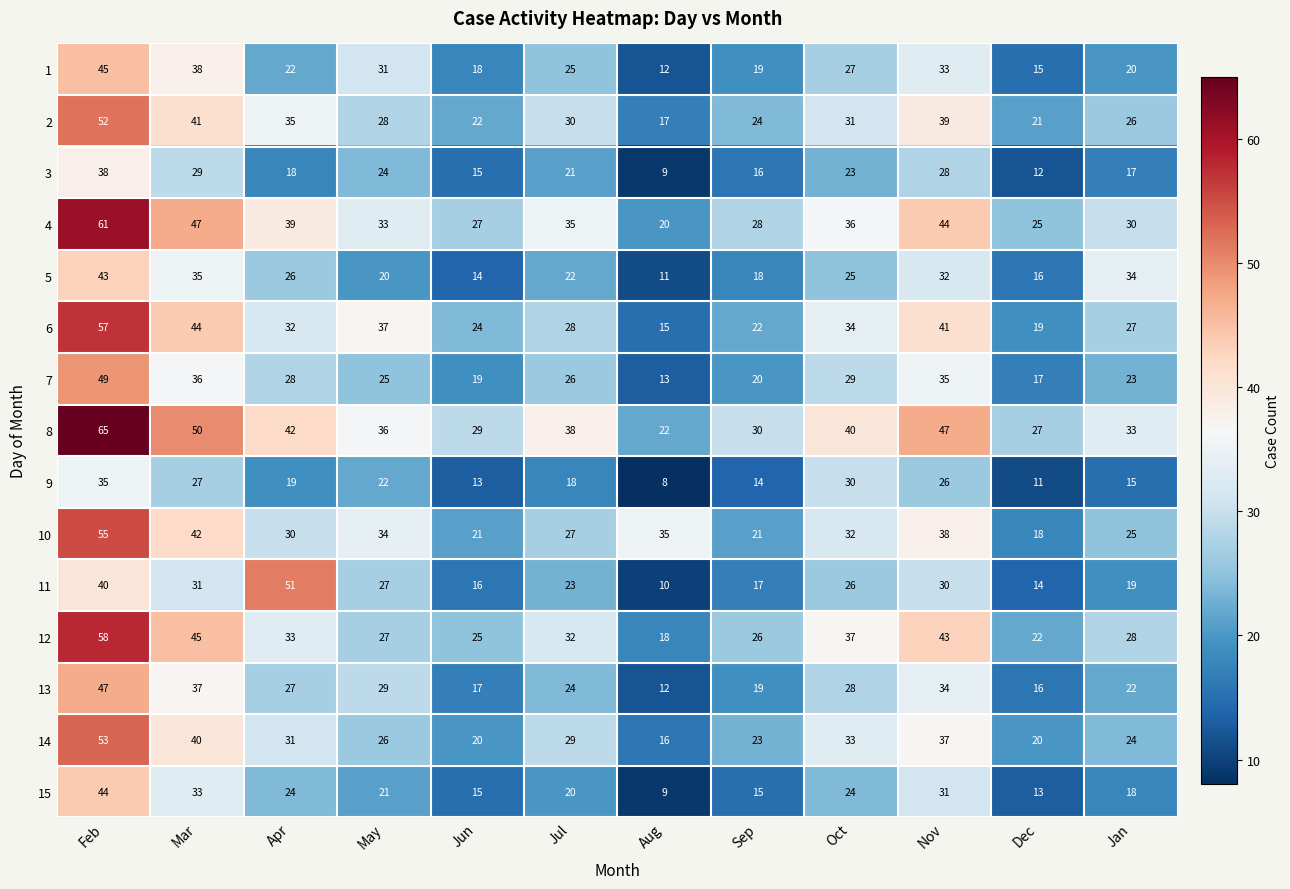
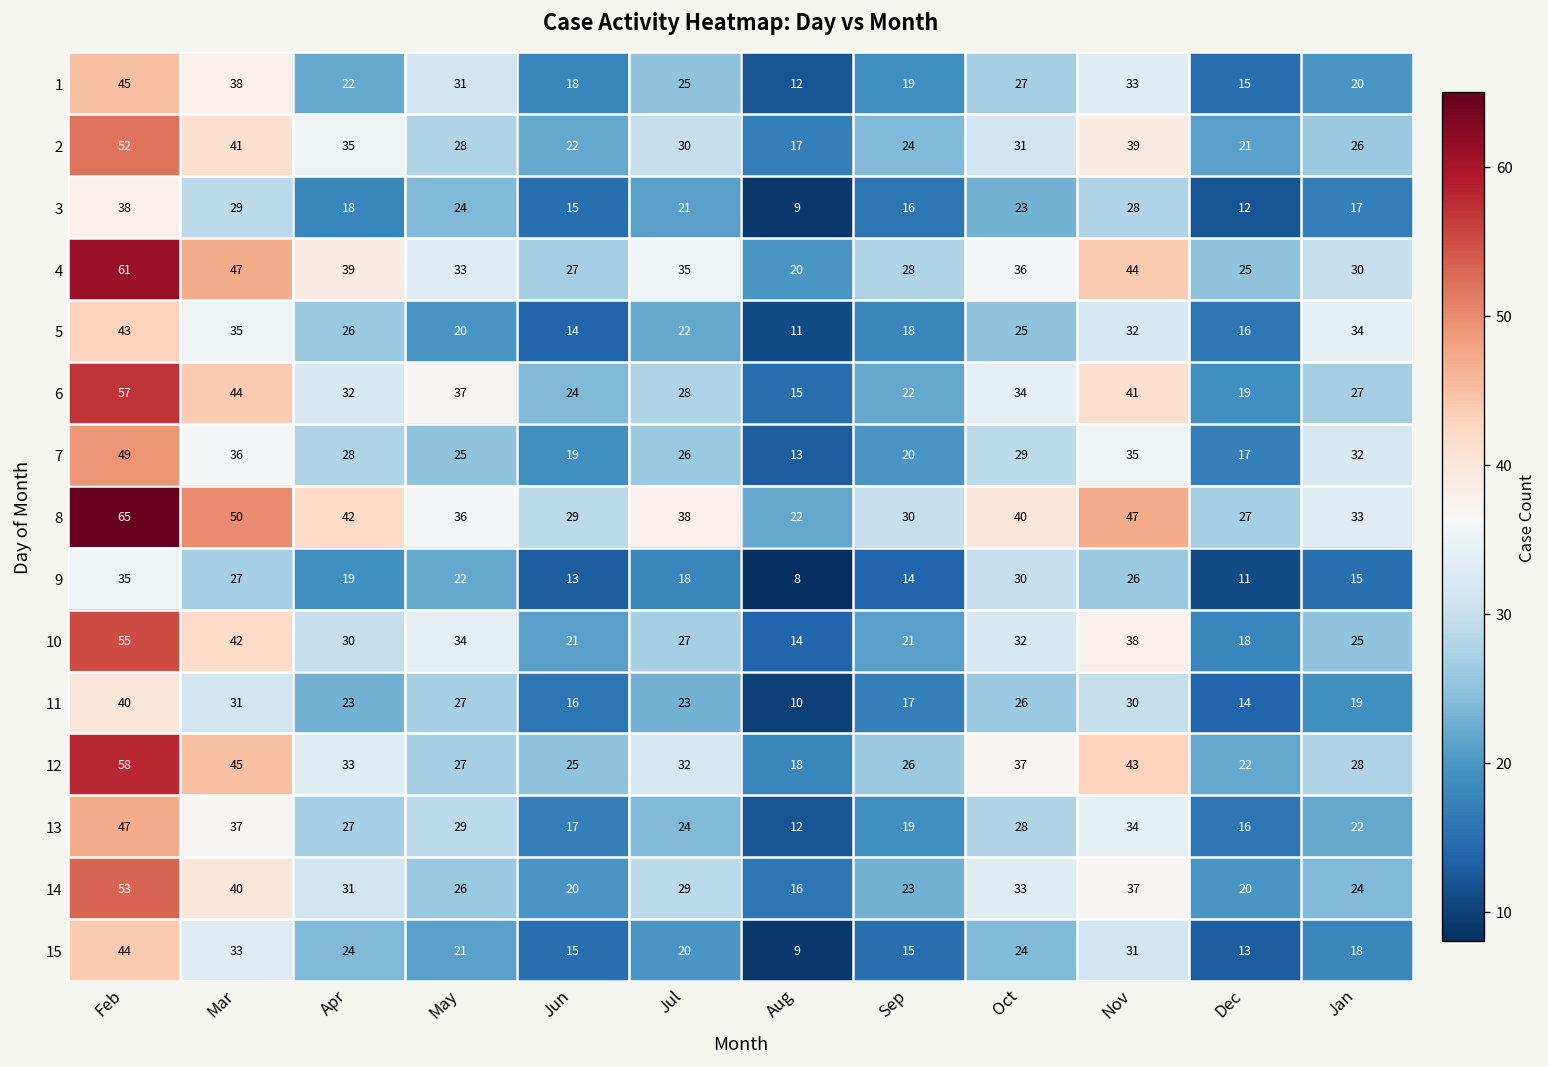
7, Jan: 23 -> 32
10, Aug: 35 -> 14
11, Apr: 51 -> 23
